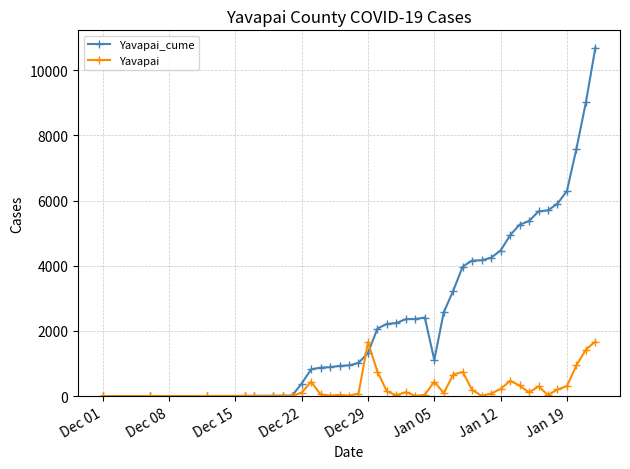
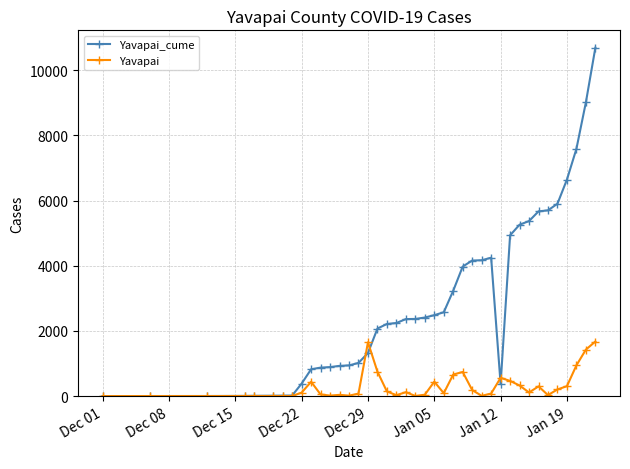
Yavapai_cume, Jan 05: 1100 -> 2500
Yavapai_cume, Jan 12: 4500 -> 400
Yavapai, Jan 12: 200 -> 600
Yavapai_cume, Jan 19: 6300 -> 6600
